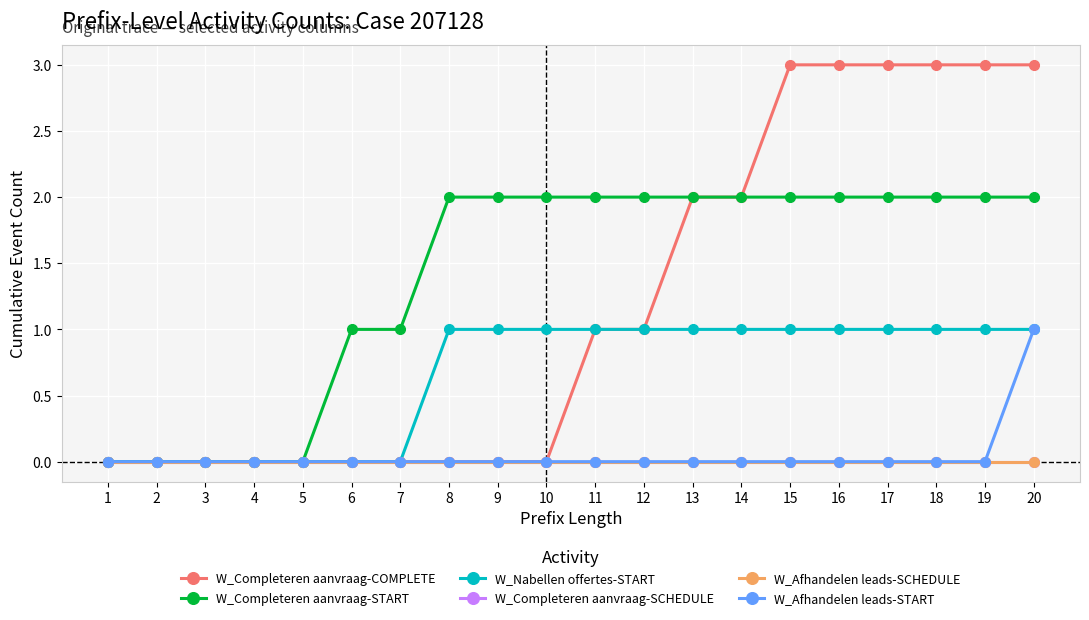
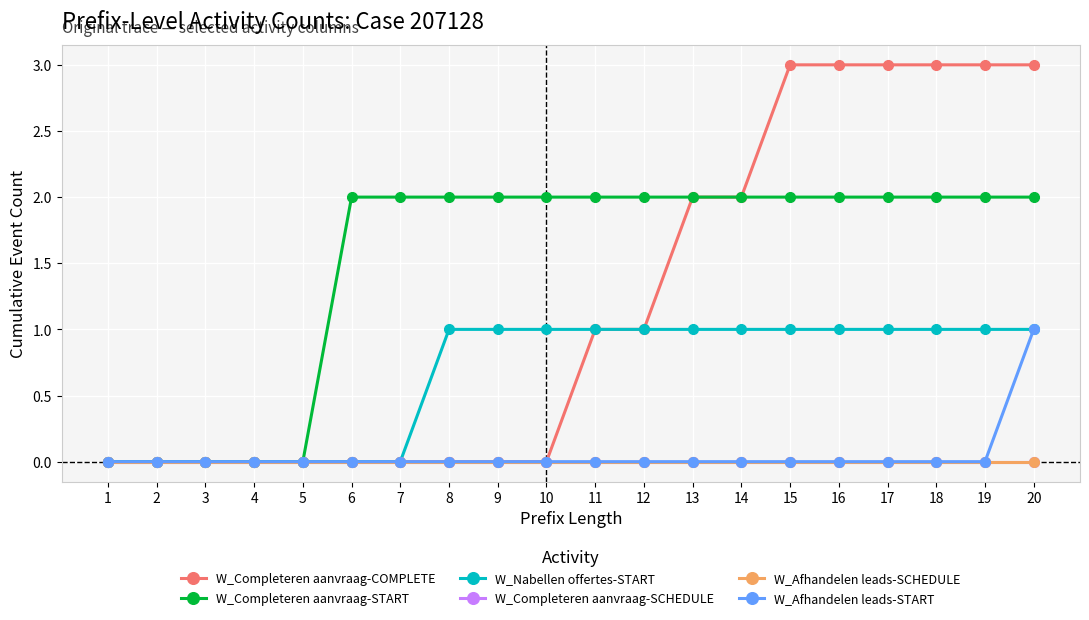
W_Completeren aanvraag-START, 6: 1 -> 2
W_Completeren aanvraag-START, 7: 1 -> 2
